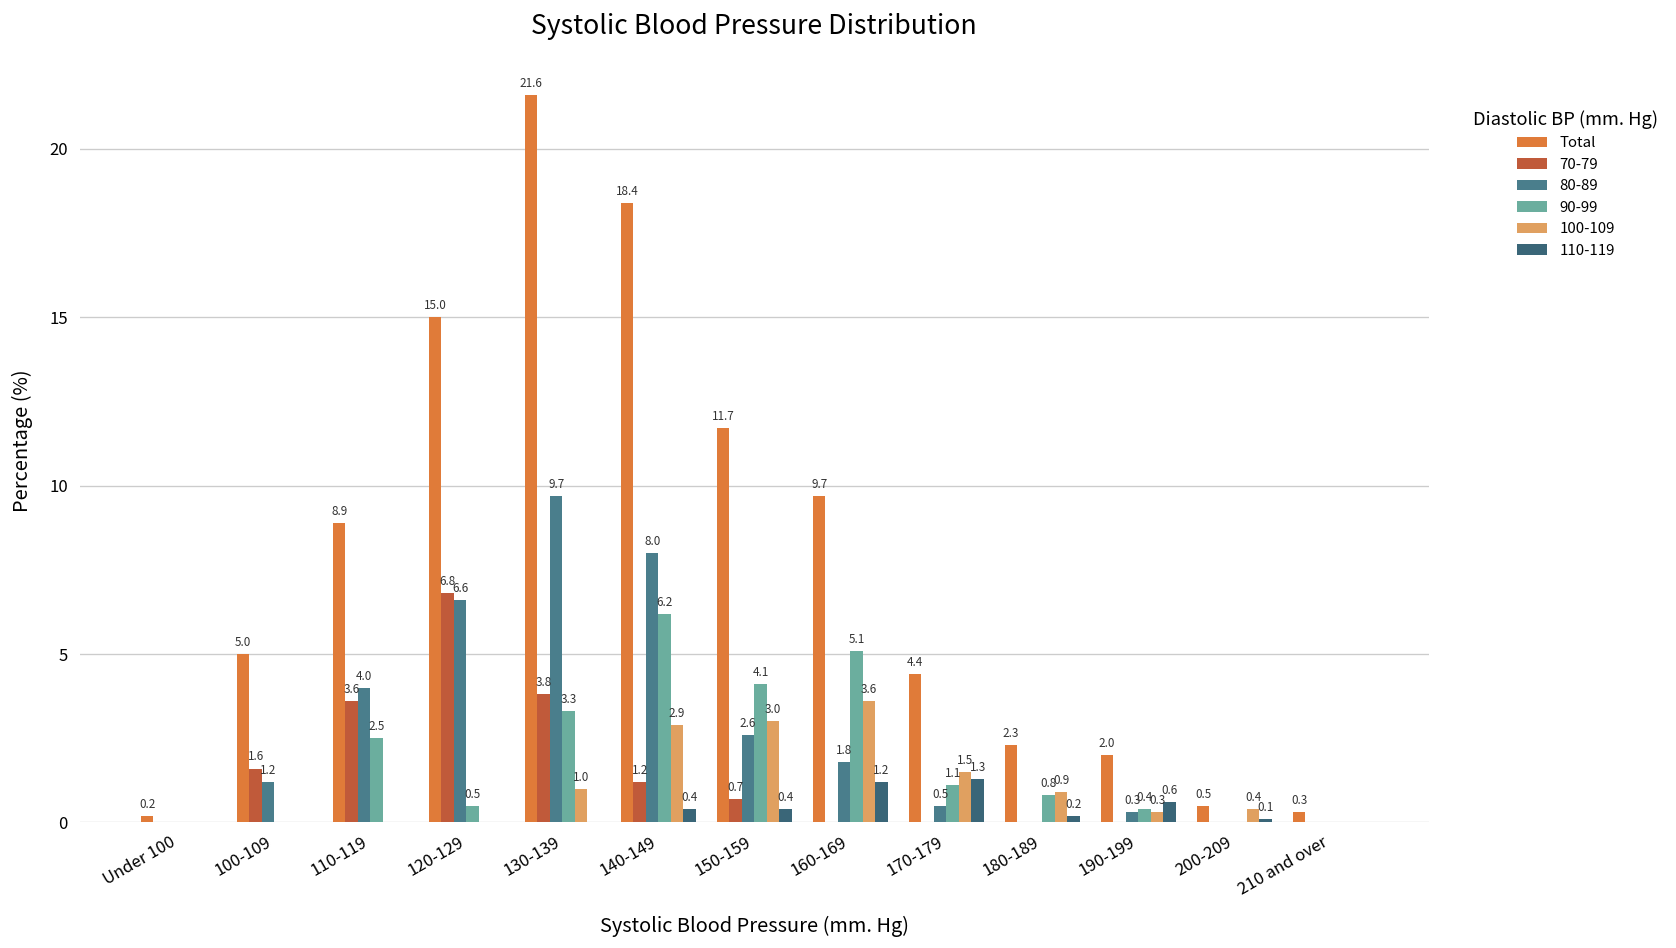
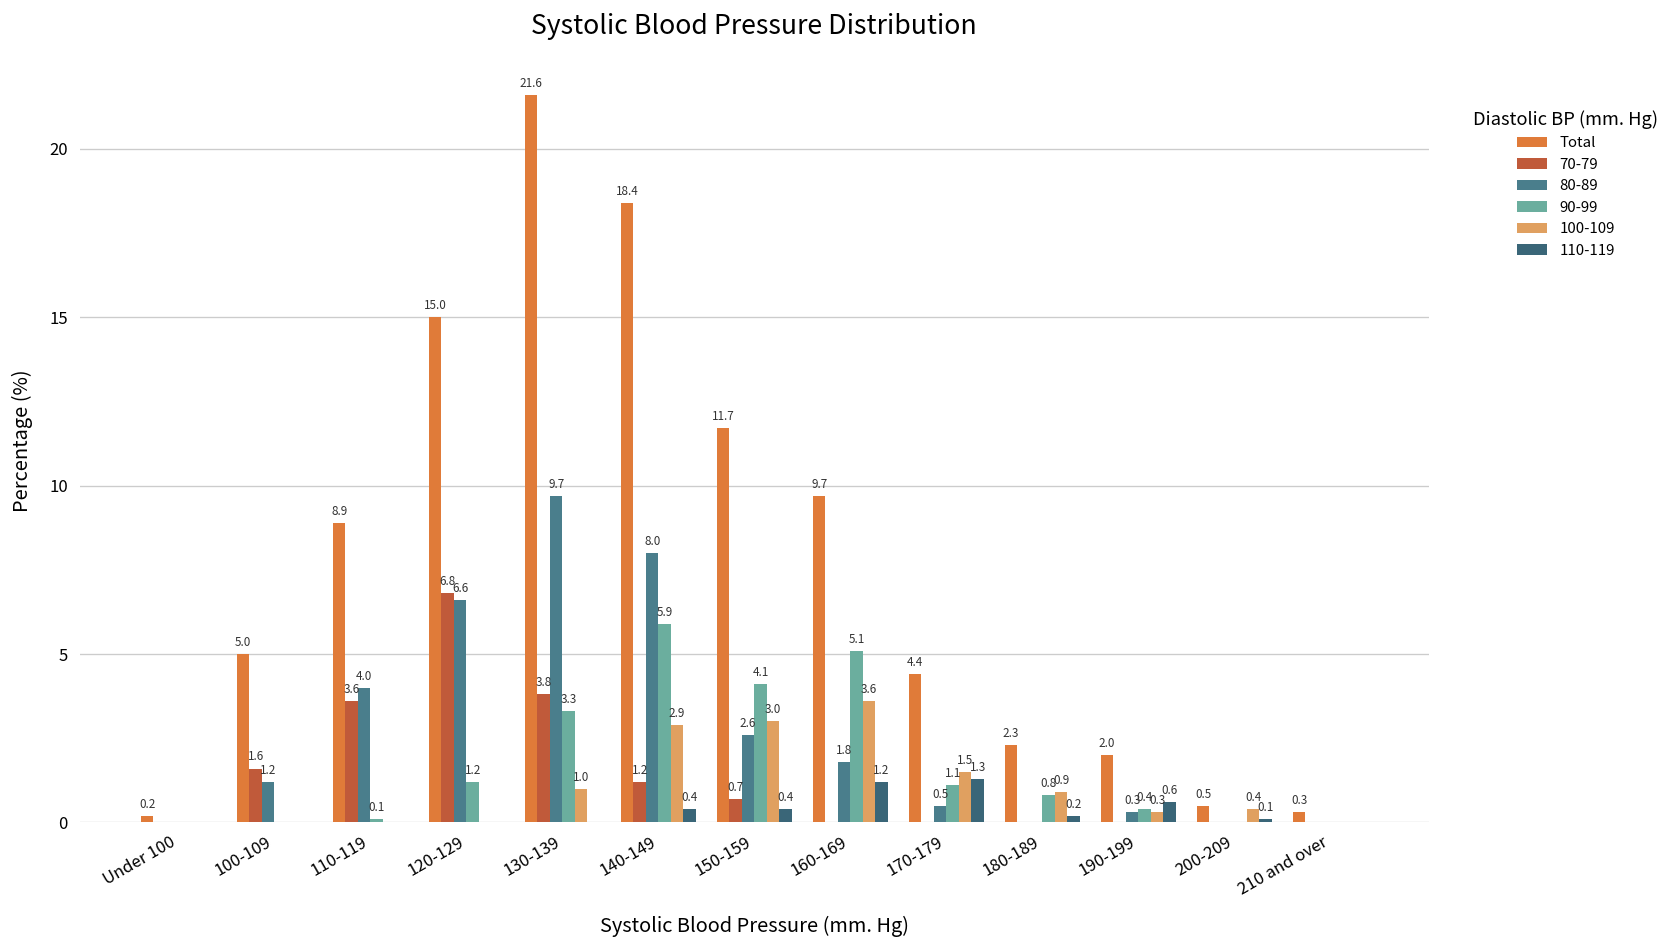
90-99, 110-119: 2.5 -> 0.1
90-99, 120-129: 0.5 -> 1.2
90-99, 140-149: 6.2 -> 5.9
